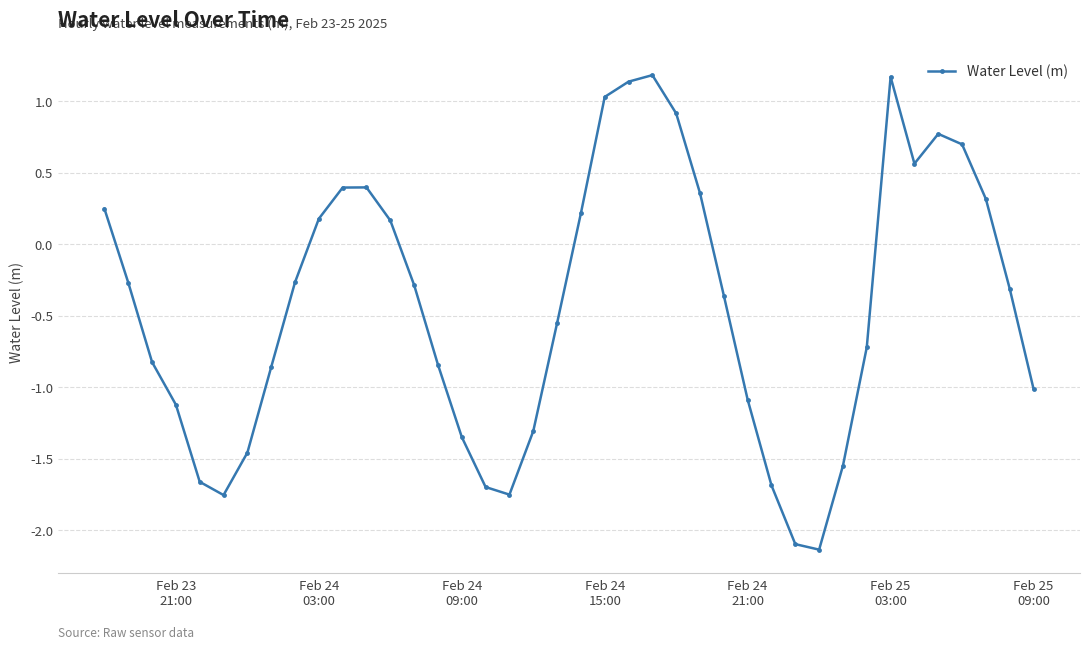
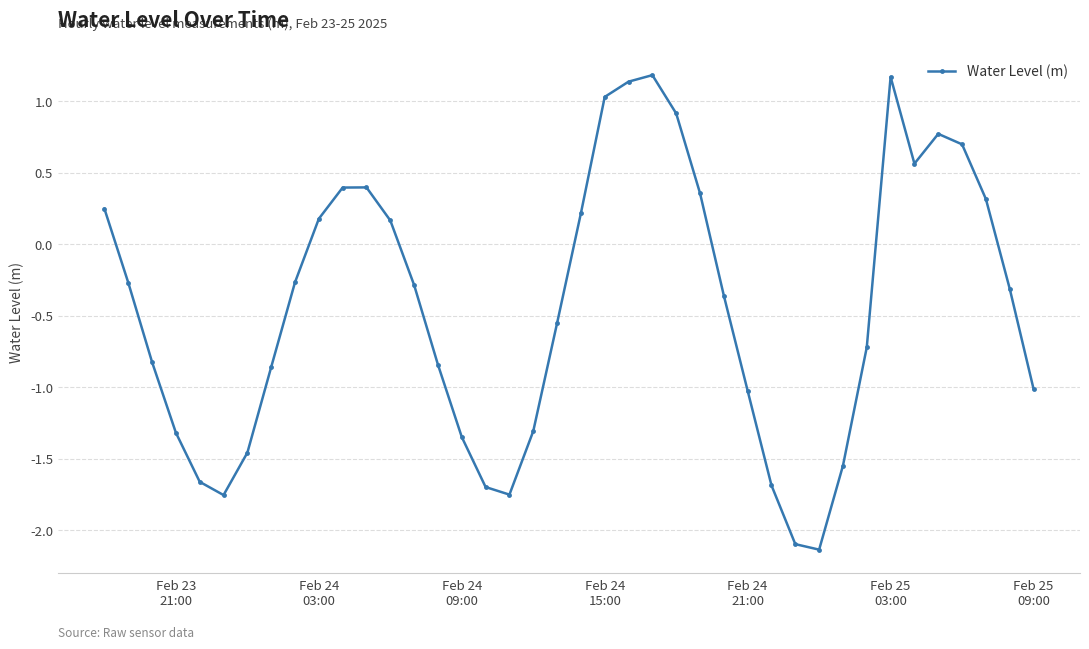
Feb 23 21:00: -1.12 -> -1.32
Feb 24 21:00: -1.09 -> -1.03
